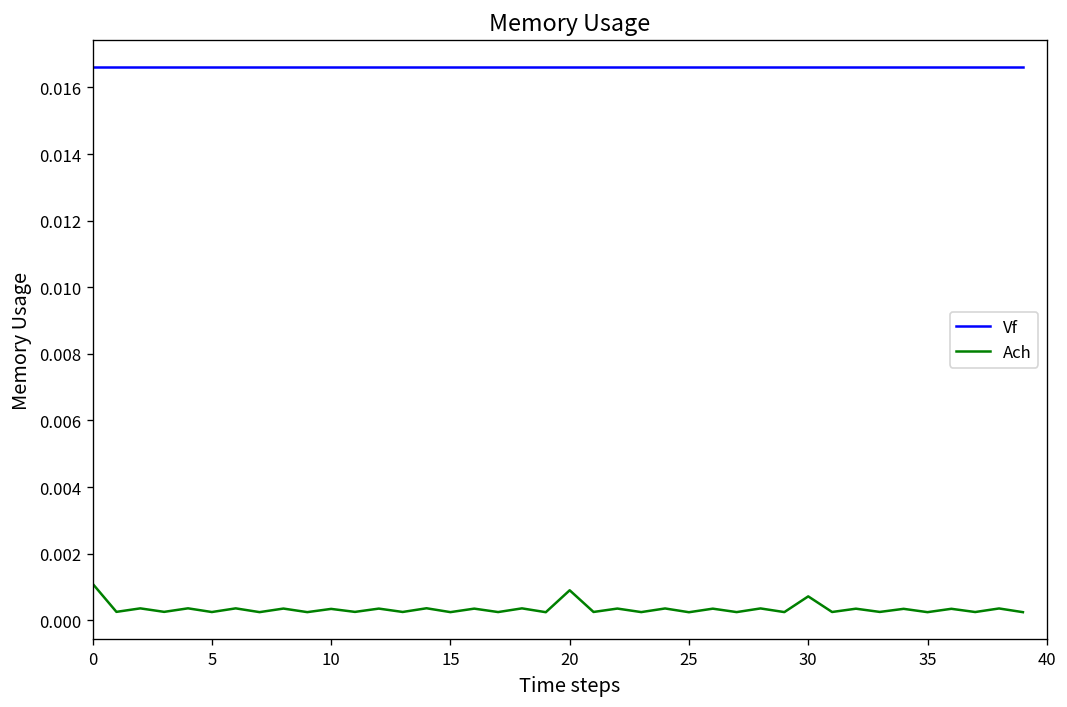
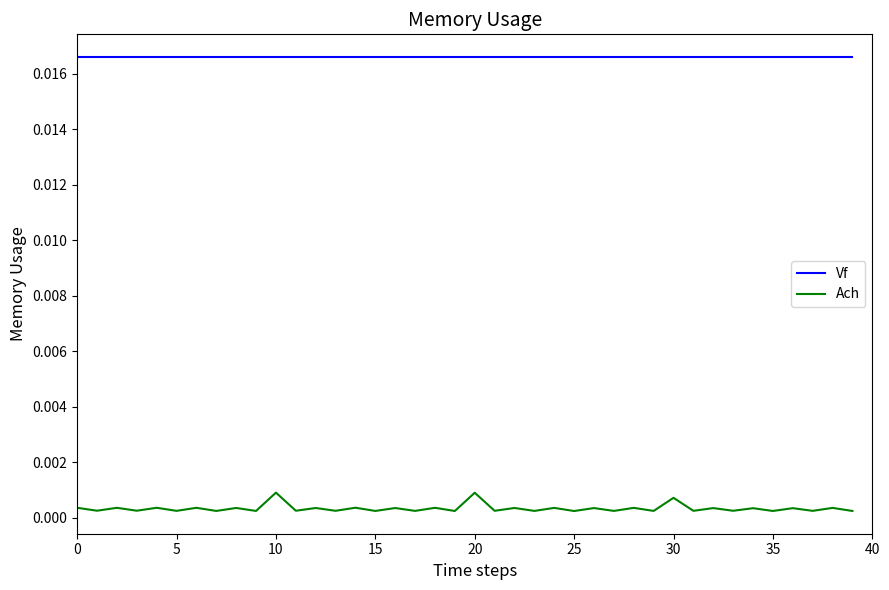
Ach, 0: 0.0011 -> 0.0004
Ach, 10: 0.0003 -> 0.0009
